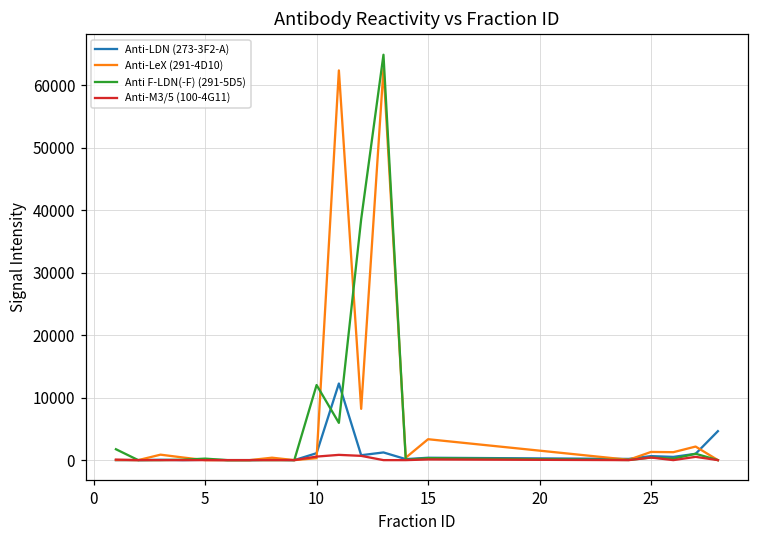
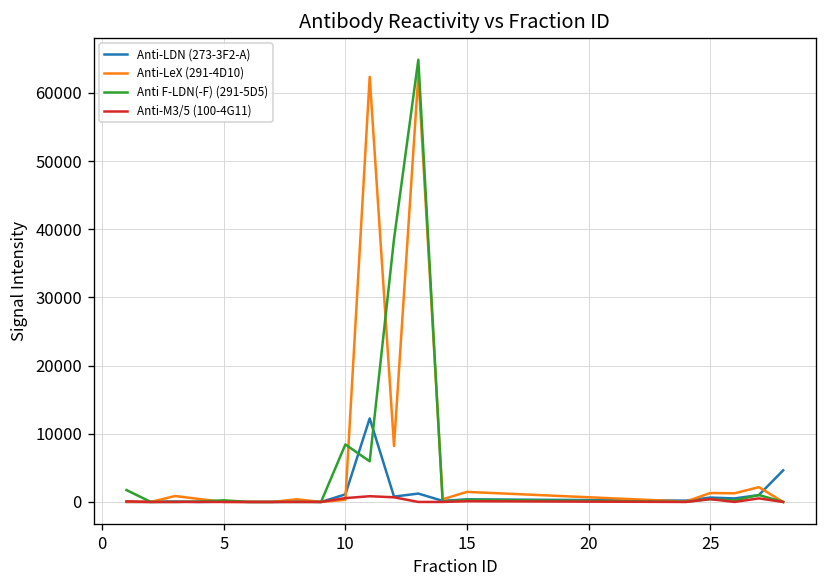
Anti F-LDN(-F) (291-5D5), 10: 12000 -> 8000
Anti-LeX (291-4D10), 15: 3000 -> 1000
